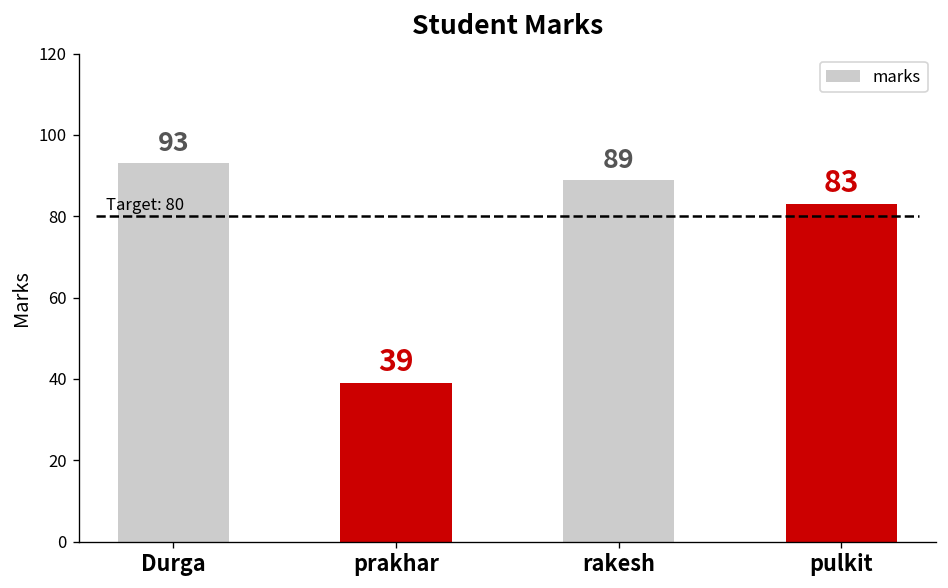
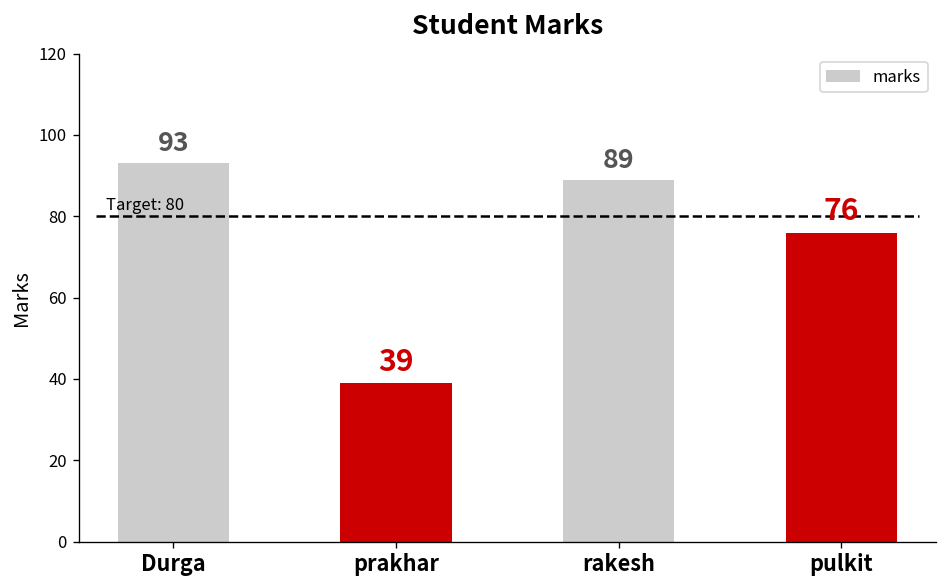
pulkit: 83 -> 76
